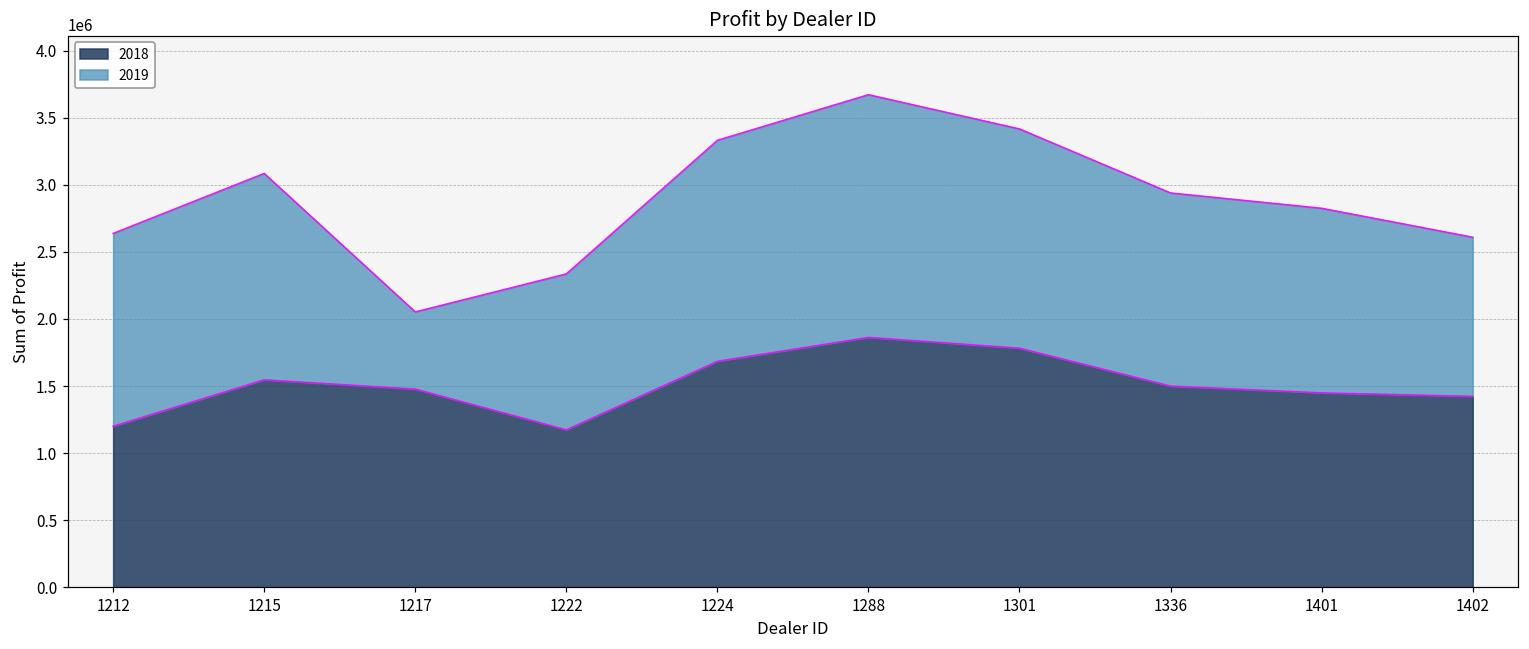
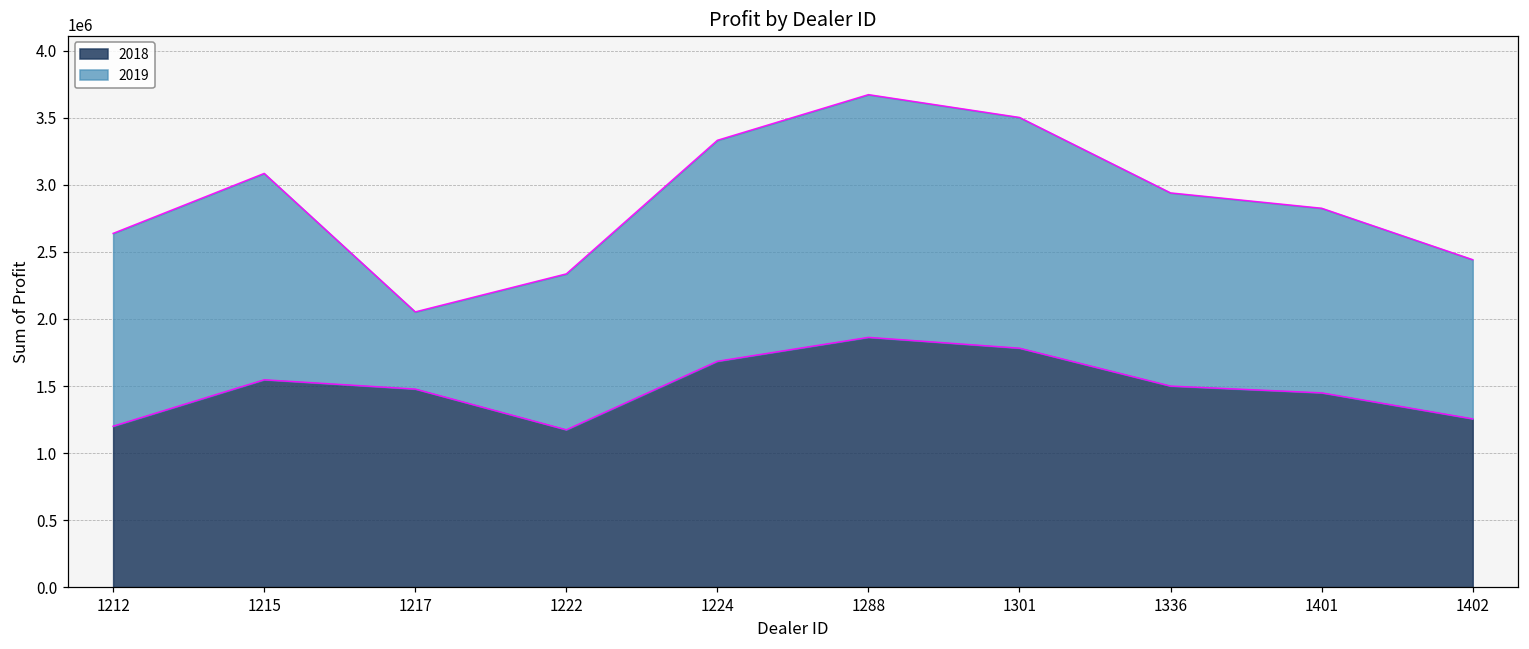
2019, 1301: 1640000 -> 1720000
2018, 1402: 1420000 -> 1250000
